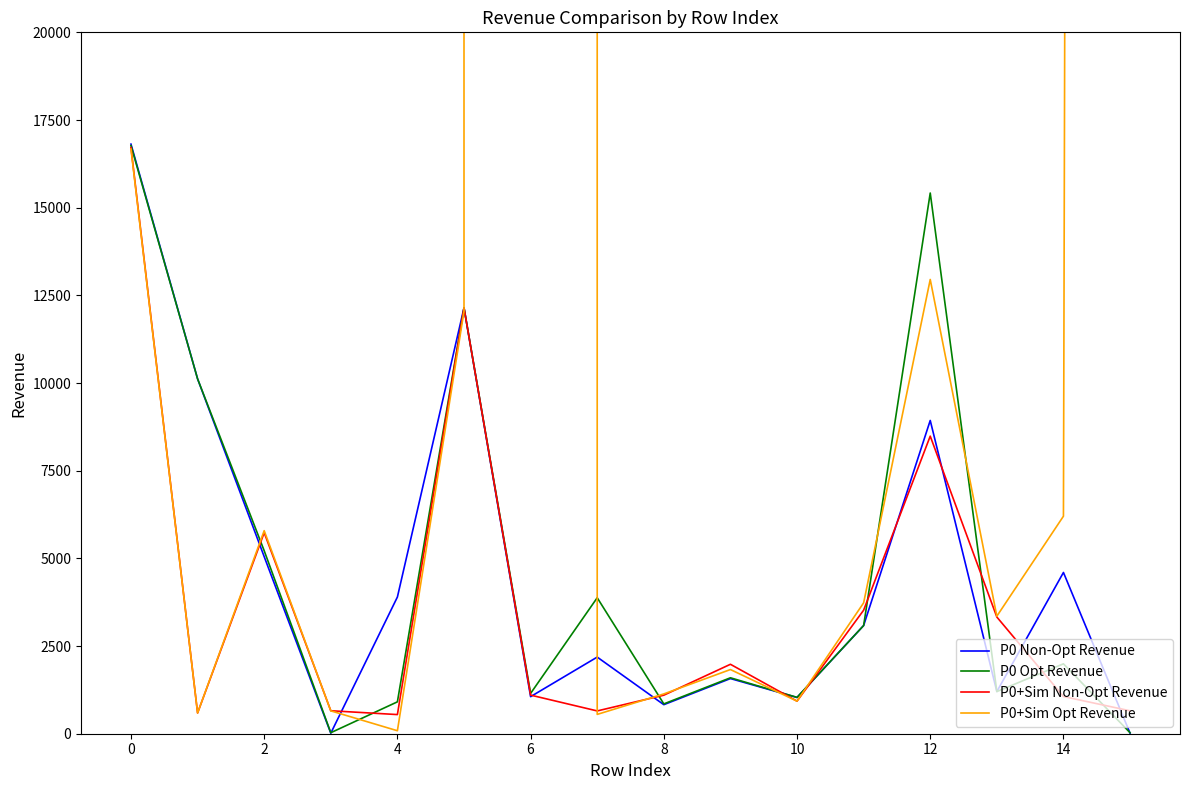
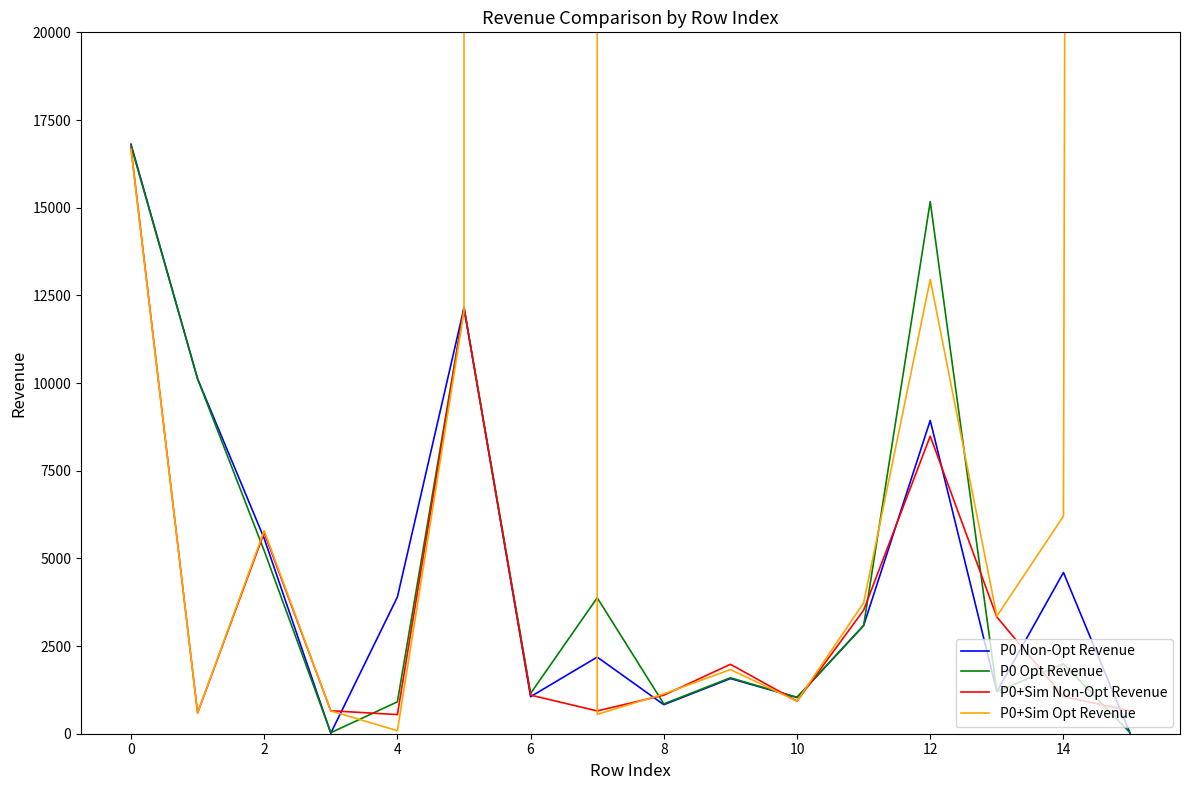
P0 Non-Opt Revenue, 2: 5000 -> 5600
P0 Opt Revenue, 12: 15400 -> 15200
